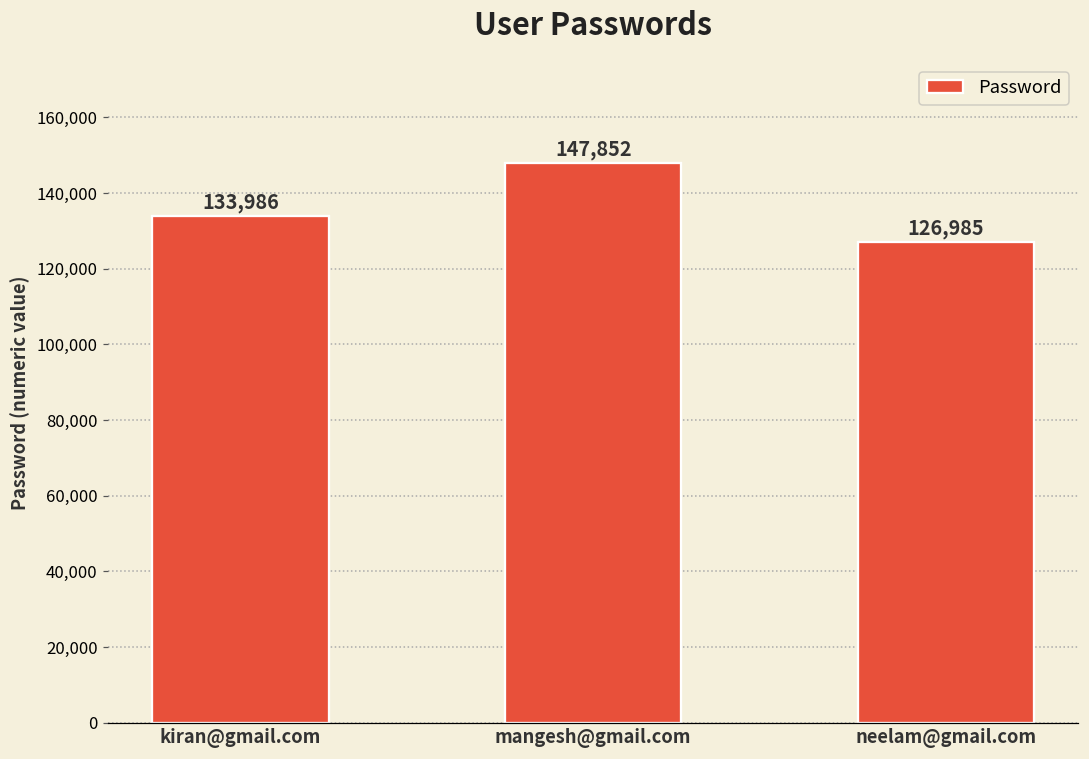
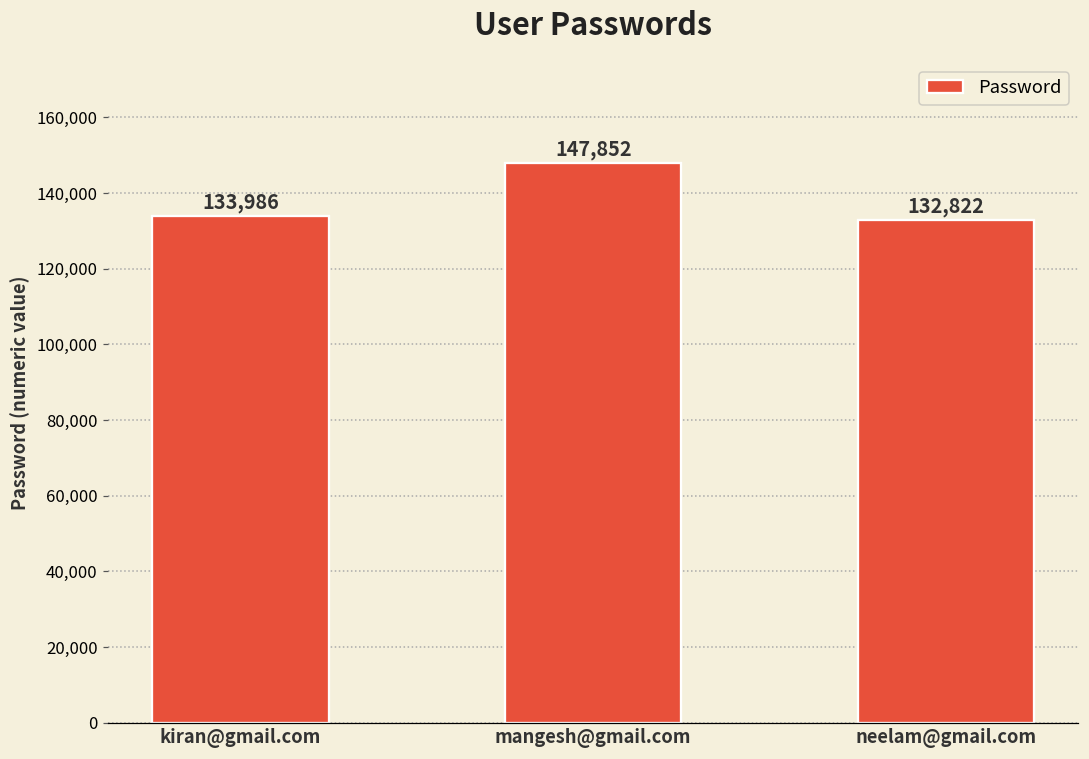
neelam@gmail.com: 126,985 -> 132,822
